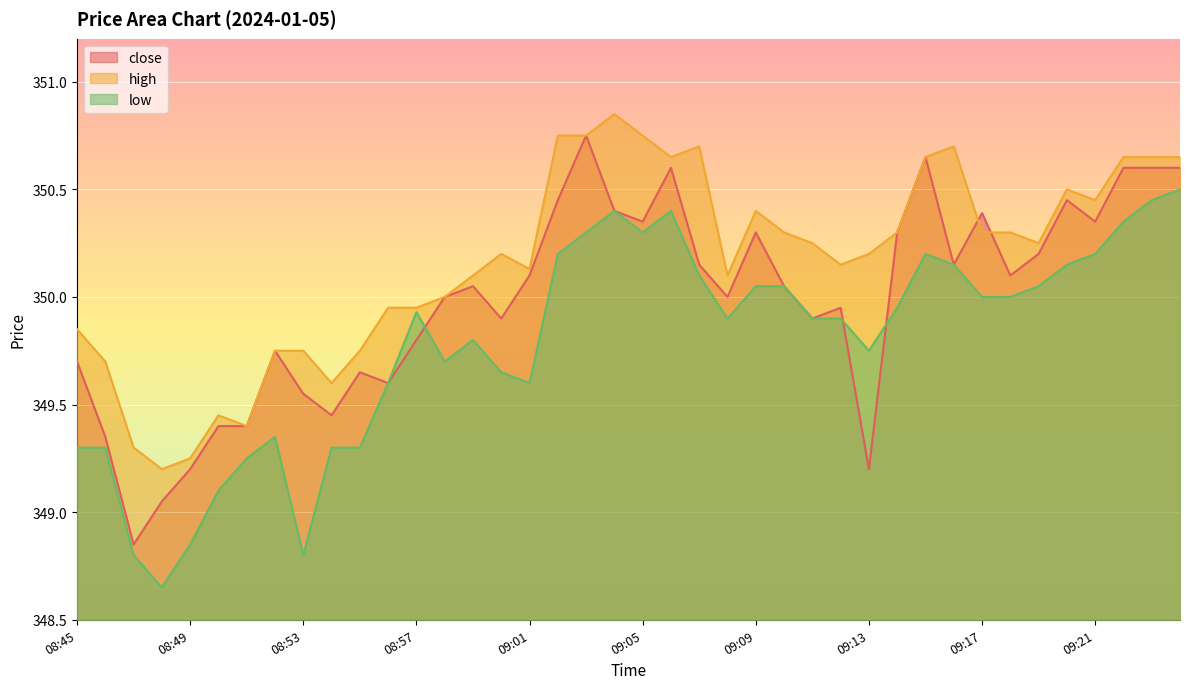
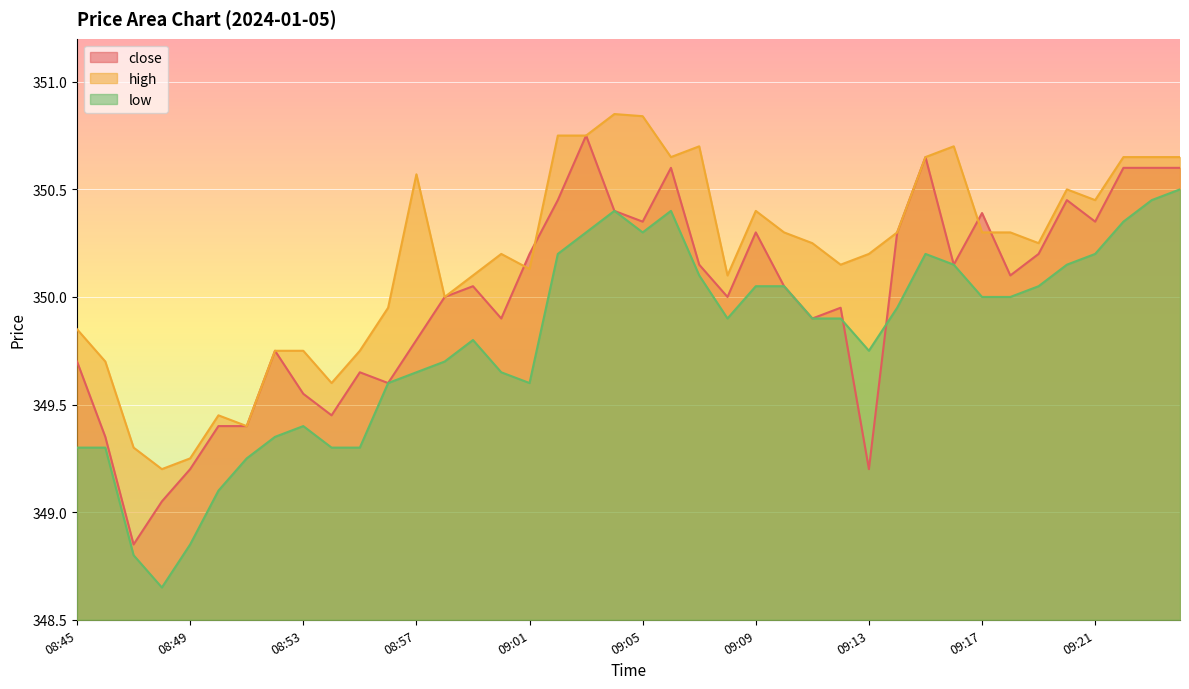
low, 08:53: 348.8 -> 349.4
high, 08:57: 349.95 -> 350.57
low, 08:57: 349.93 -> 349.65
close, 09:01: 350.1 -> 350.2
high, 09:05: 350.75 -> 350.84
